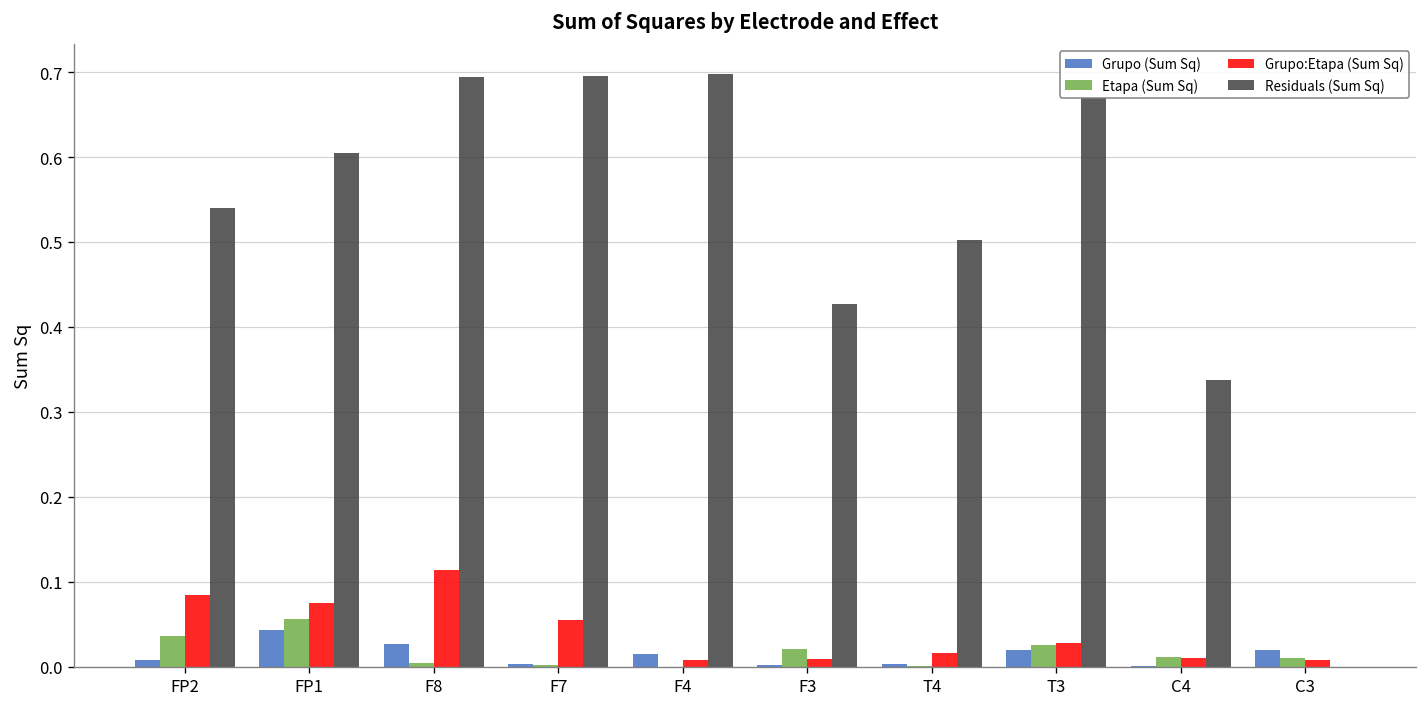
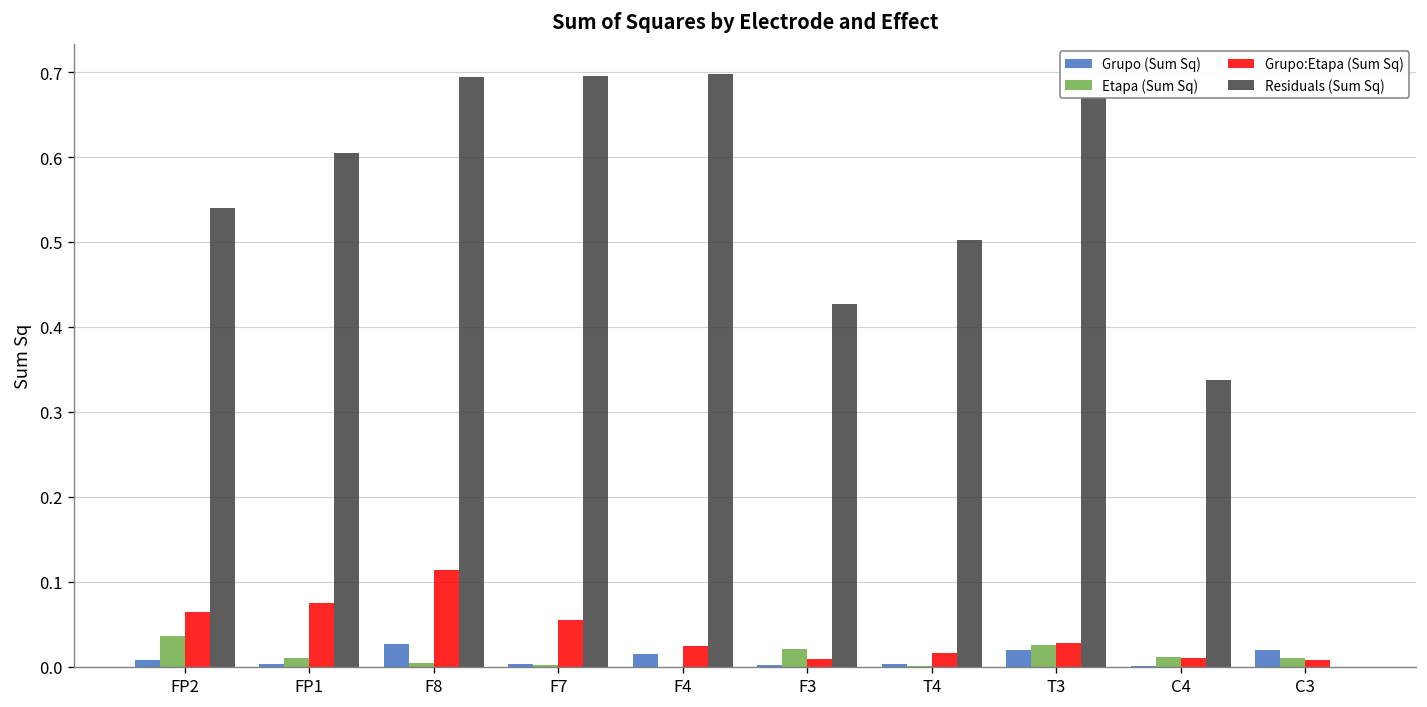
Grupo:Etapa (Sum Sq), FP2: 0.08 -> 0.06
Grupo (Sum Sq), FP1: 0.04 -> 0.00
Etapa (Sum Sq), FP1: 0.06 -> 0.01
Grupo:Etapa (Sum Sq), F4: 0.01 -> 0.02
